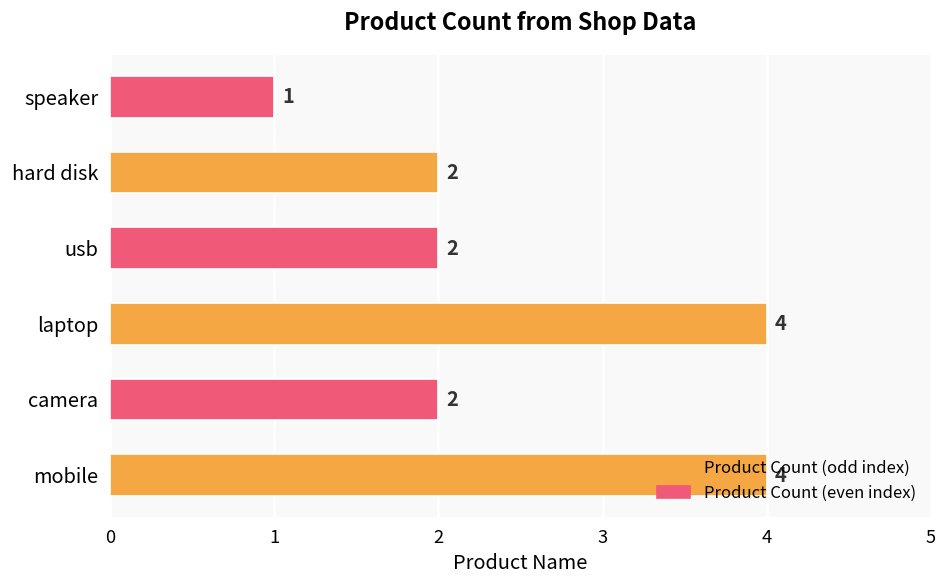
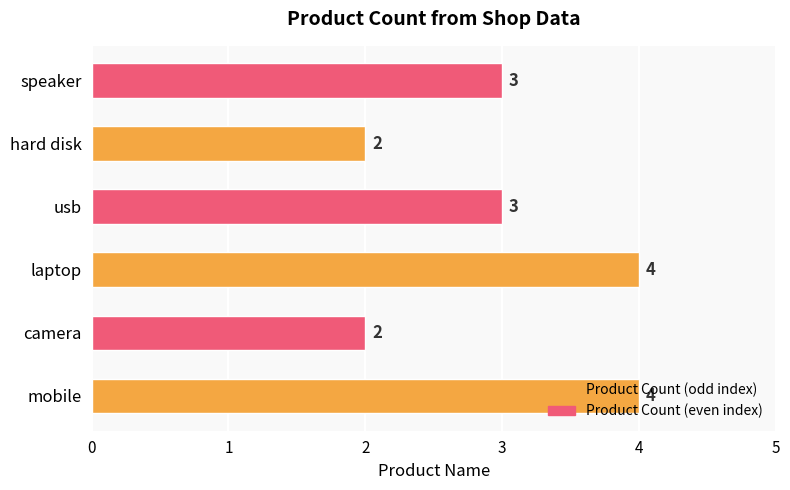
speaker: 1 -> 3
usb: 2 -> 3
